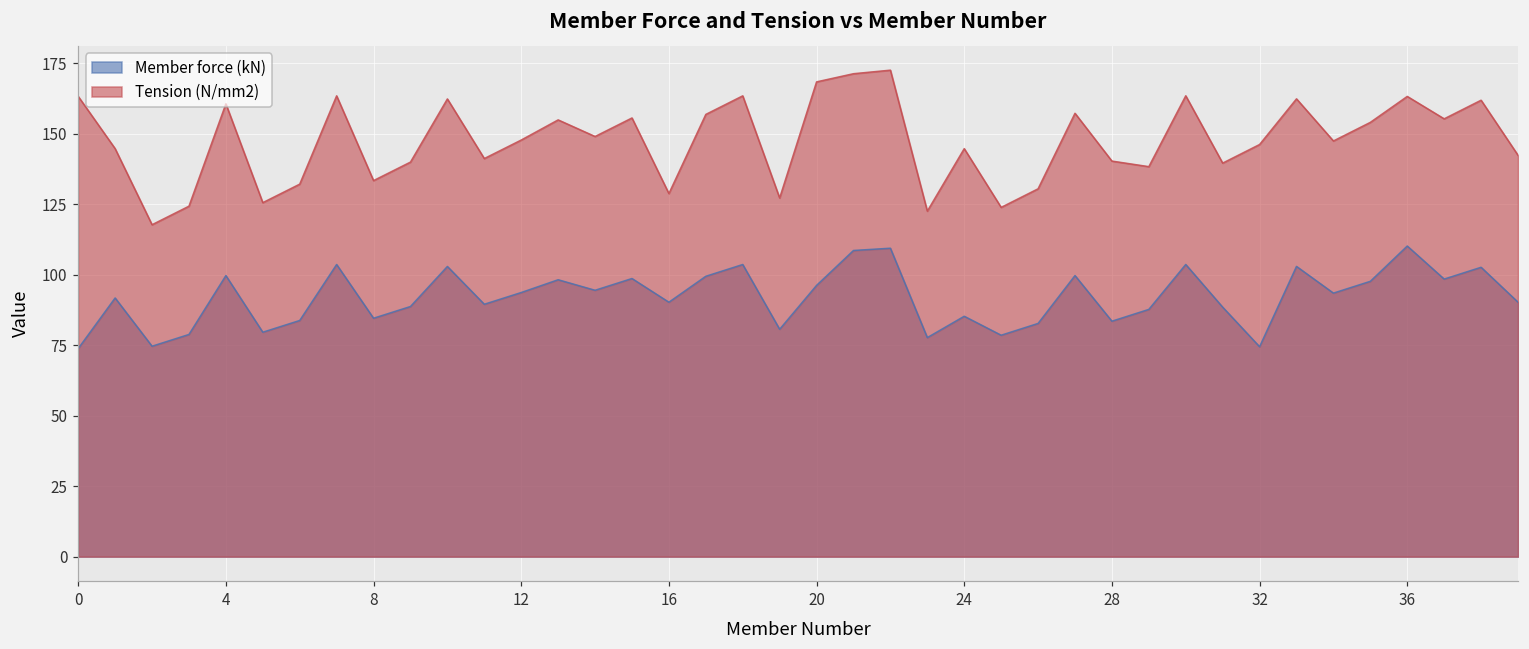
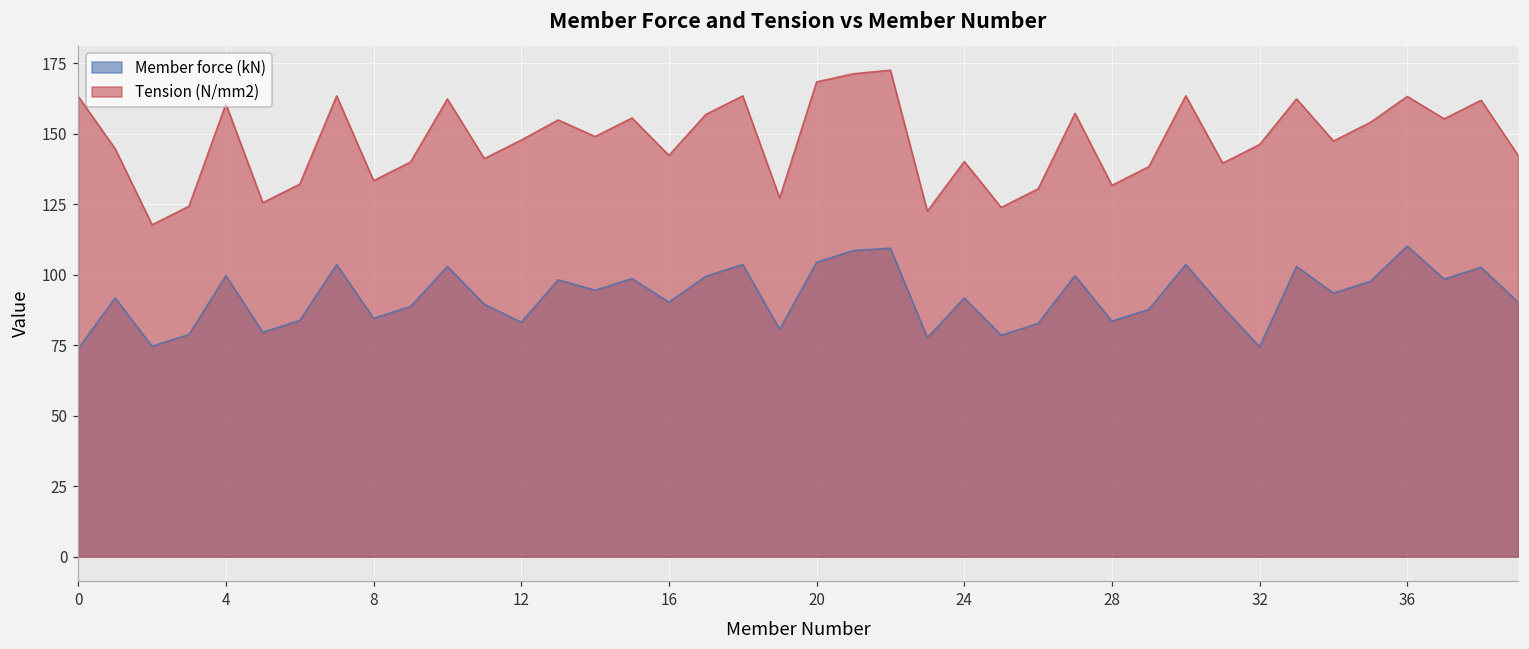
Member force (kN), 12: 94 -> 83
Tension (N/mm2), 16: 129 -> 142
Member force (kN), 20: 96 -> 104
Member force (kN), 24: 85 -> 92
Tension (N/mm2), 24: 145 -> 140
Tension (N/mm2), 28: 140 -> 132
